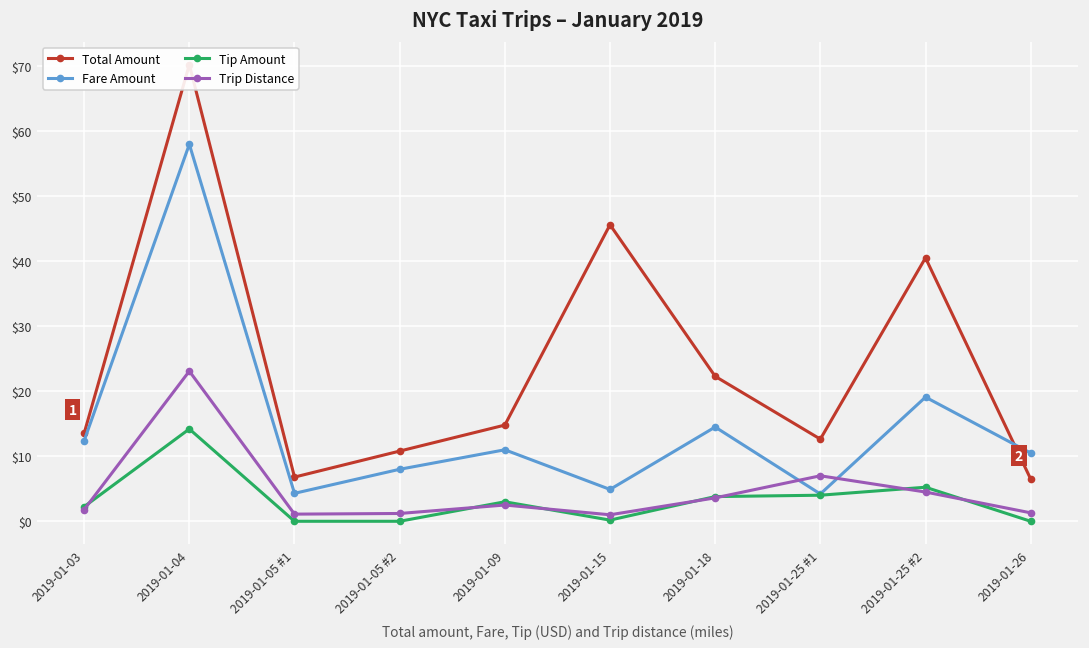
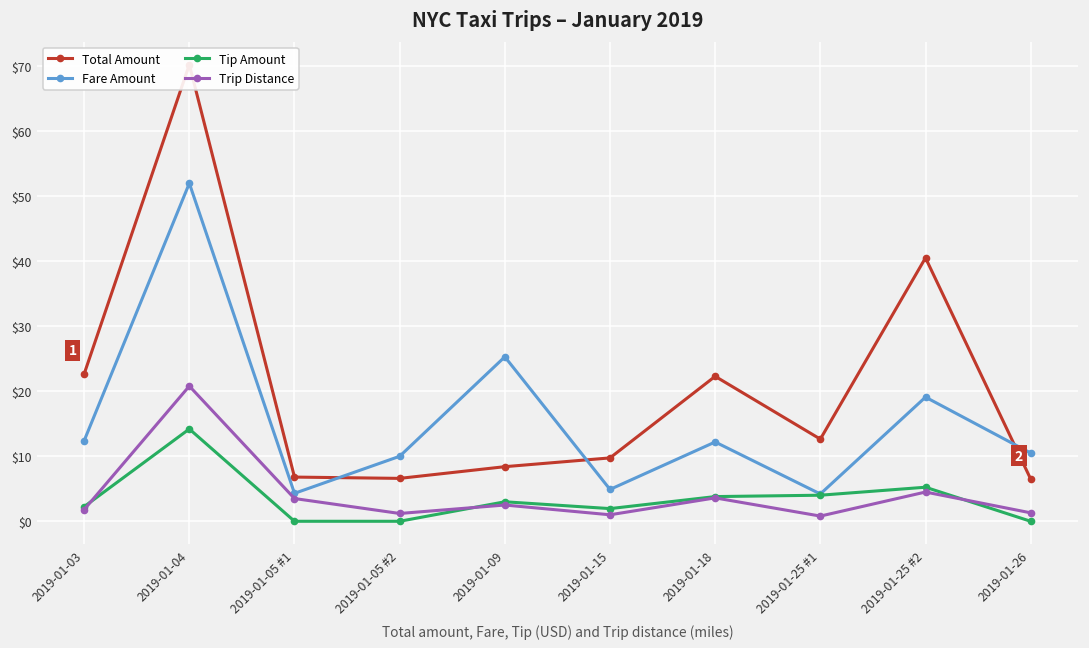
Total Amount, 2019-01-03: $14 -> $23
Fare Amount, 2019-01-04: $58 -> $52
Trip Distance, 2019-01-04: $23 -> $21
Trip Distance, 2019-01-05 #1: $1 -> $4
Total Amount, 2019-01-05 #2: $11 -> $7
Fare Amount, 2019-01-05 #2: $8 -> $10
Total Amount, 2019-01-09: $15 -> $8
Fare Amount, 2019-01-09: $11 -> $25
Total Amount, 2019-01-15: $46 -> $10
Tip Amount, 2019-01-15: $0 -> $2
Fare Amount, 2019-01-18: $15 -> $12
Trip Distance, 2019-01-25 #1: $7 -> $1
